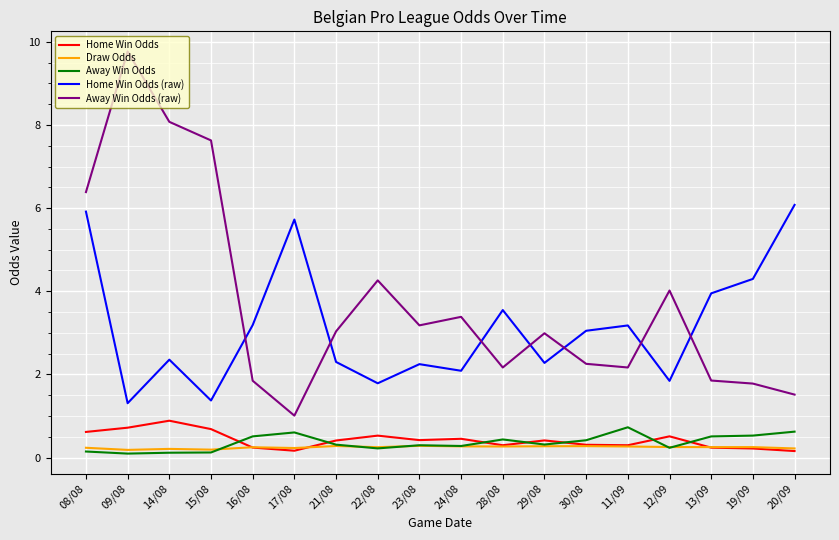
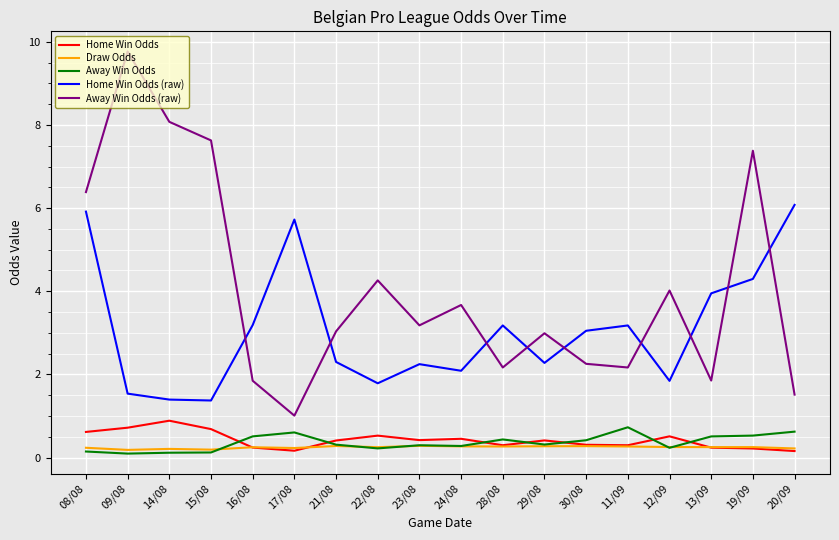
Home Win Odds (raw), 09/08: 1.3 -> 1.5
Home Win Odds (raw), 14/08: 2.4 -> 1.4
Away Win Odds (raw), 24/08: 3.4 -> 3.7
Home Win Odds (raw), 28/08: 3.5 -> 3.2
Away Win Odds (raw), 19/09: 1.8 -> 7.4
